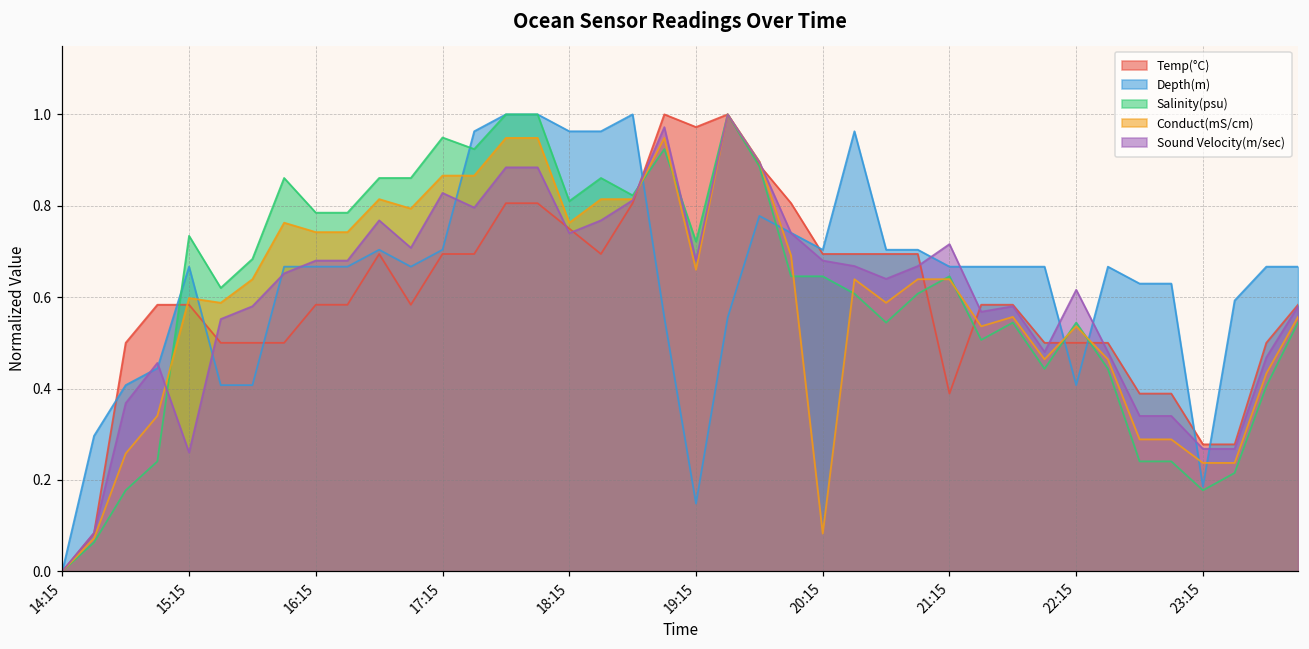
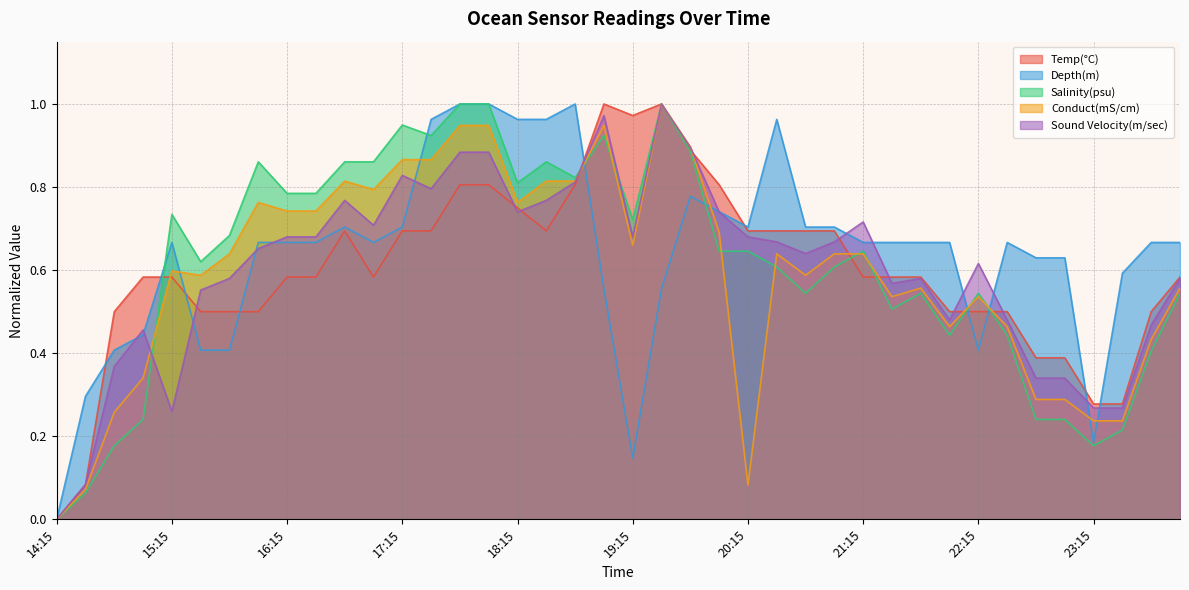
Temp(°C), 21:15: 0.39 -> 0.58
